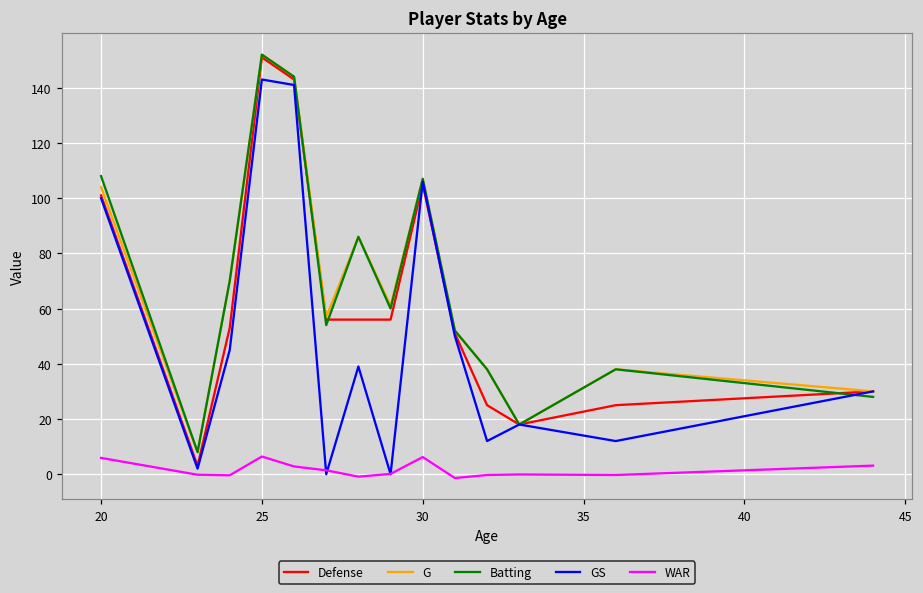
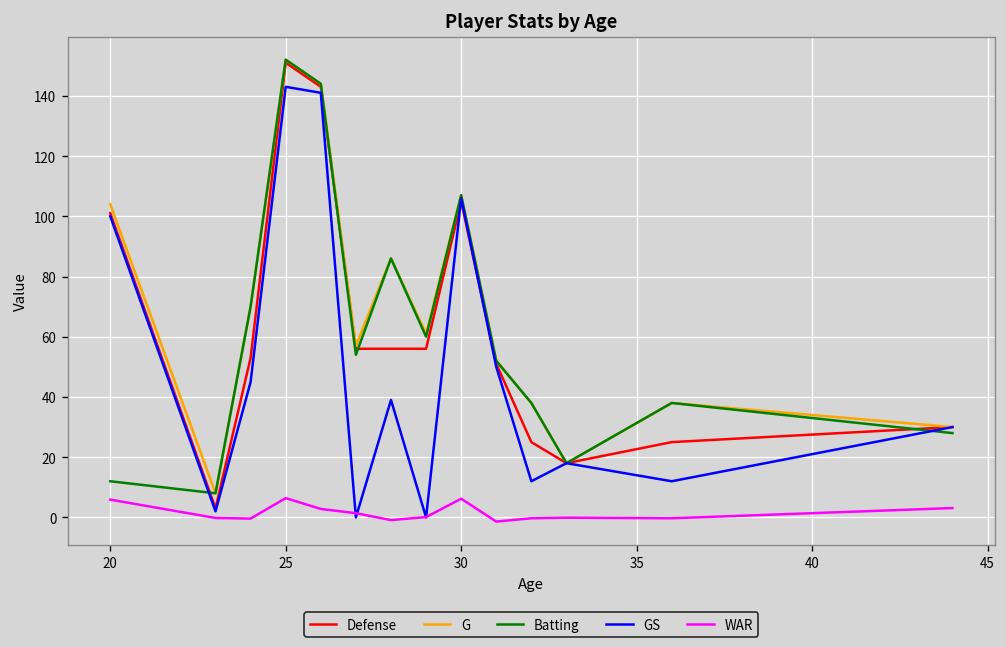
Batting, 20: 108 -> 12
